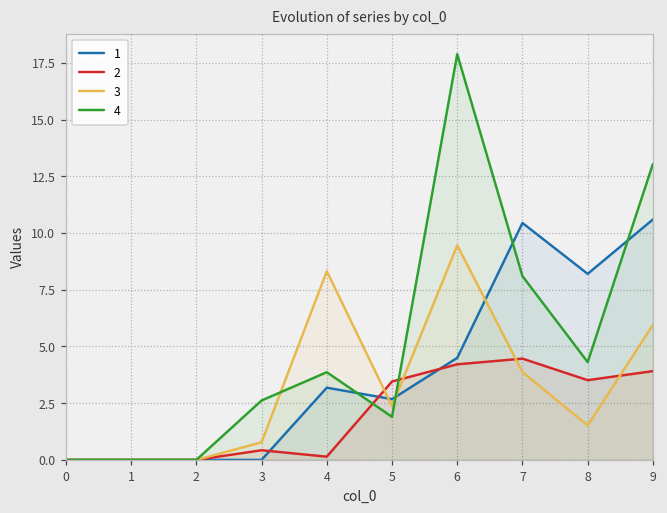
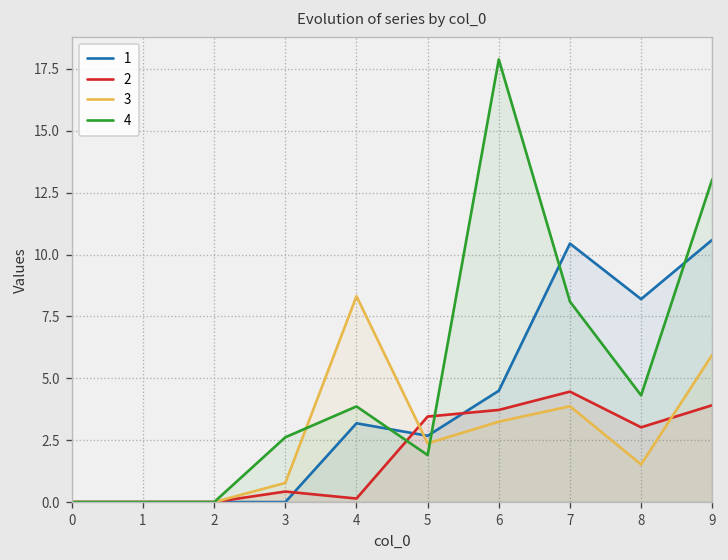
2, 6: 4.2 -> 3.7
3, 6: 9.5 -> 3.2
2, 8: 3.5 -> 3.0
